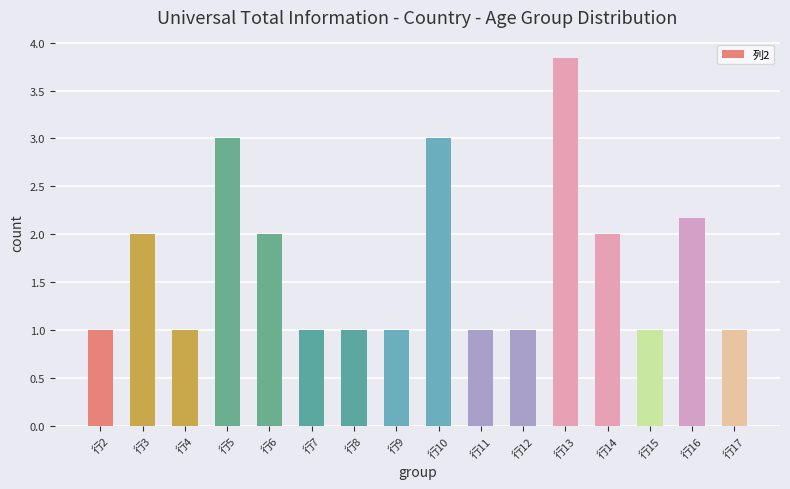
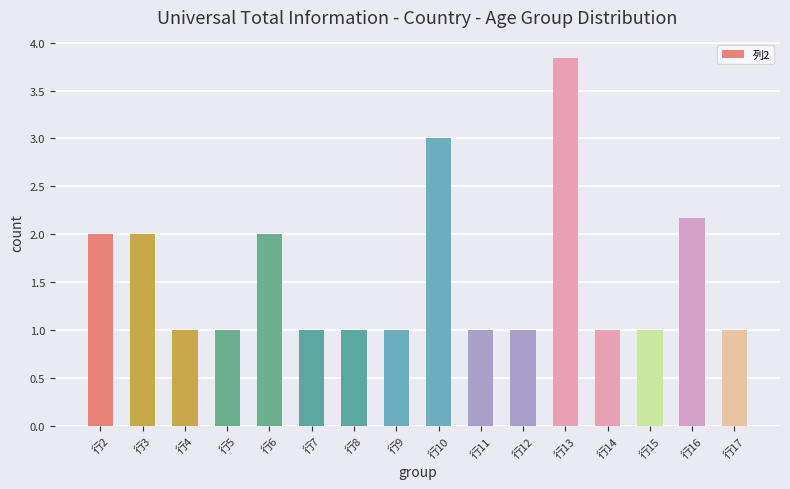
行2: 1 -> 2
行5: 3 -> 1
行14: 2 -> 1
